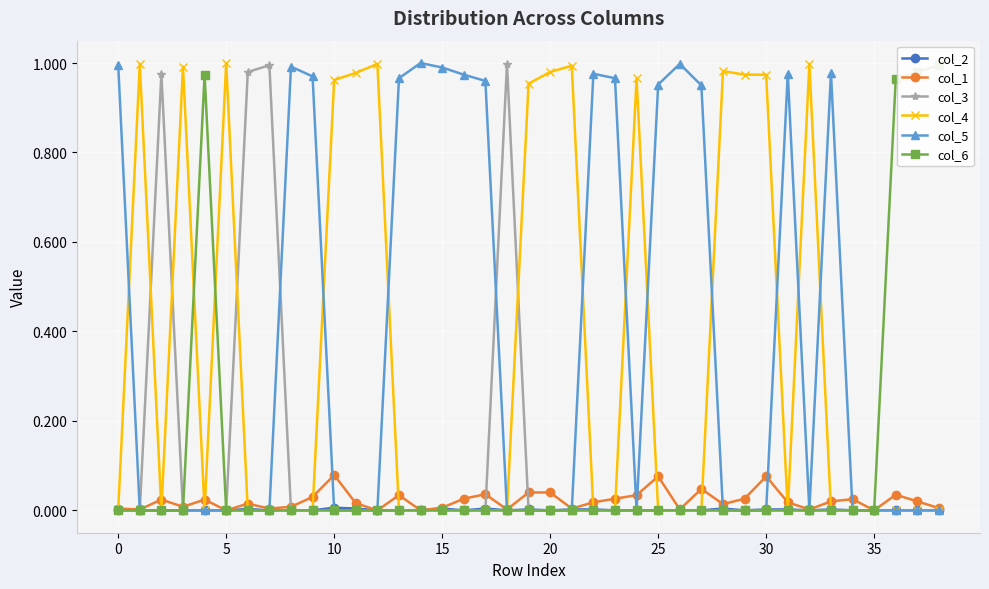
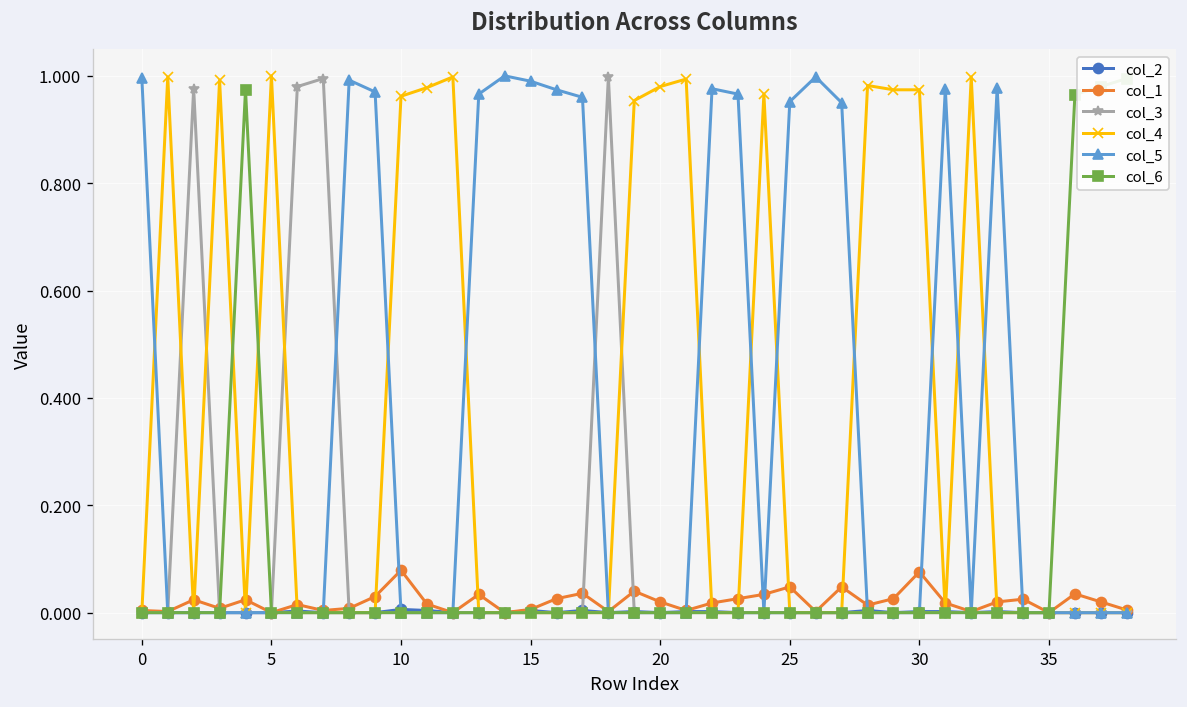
col_1, 20: 0.04 -> 0.02
col_1, 25: 0.08 -> 0.05
